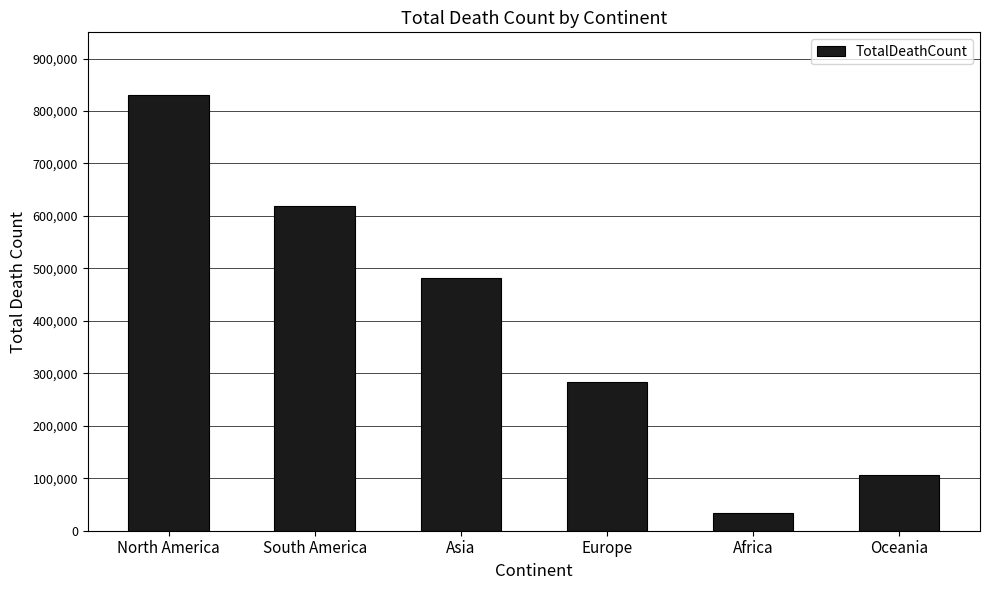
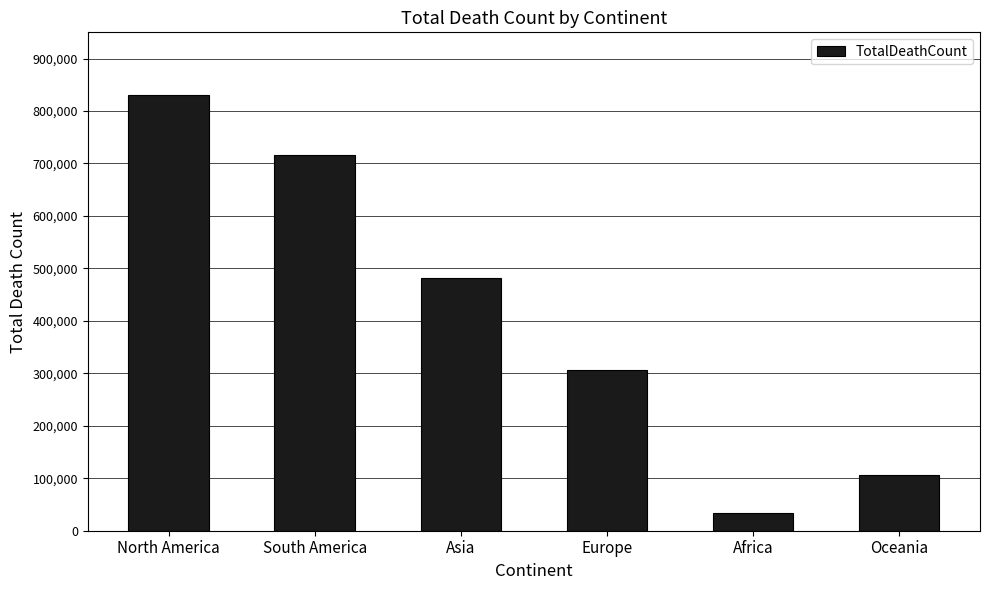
South America: 620,000 -> 720,000
Europe: 280,000 -> 310,000
